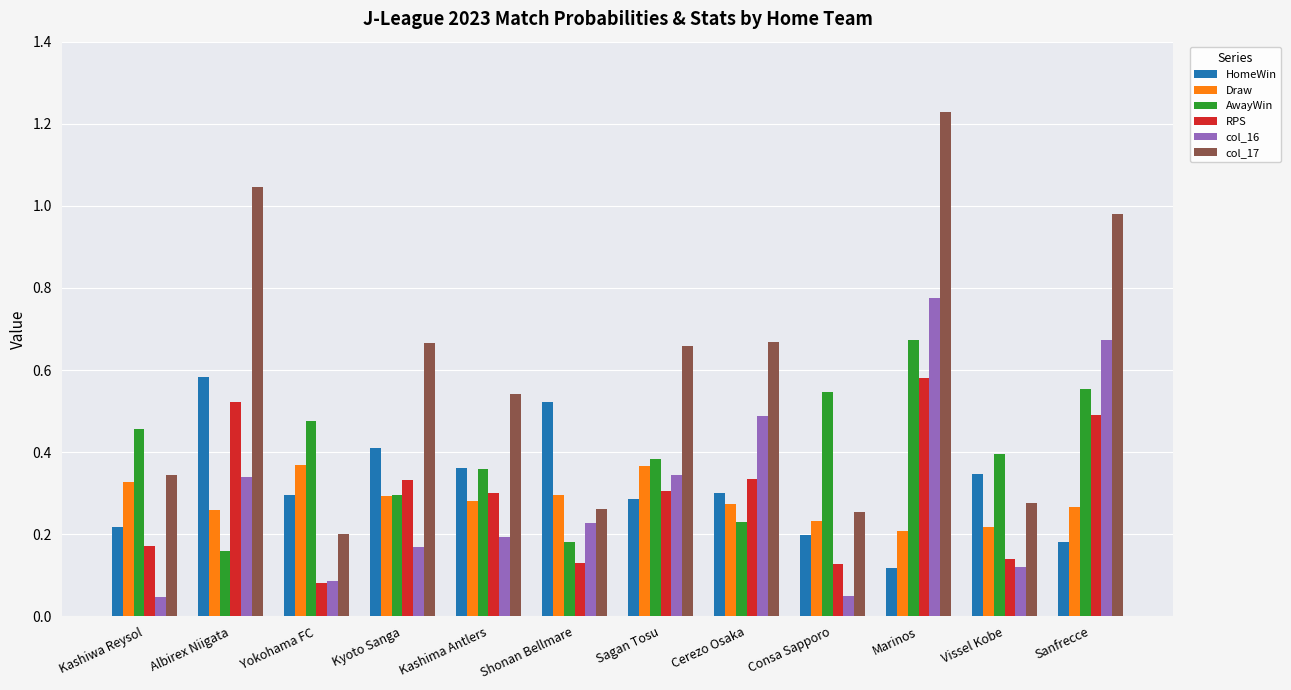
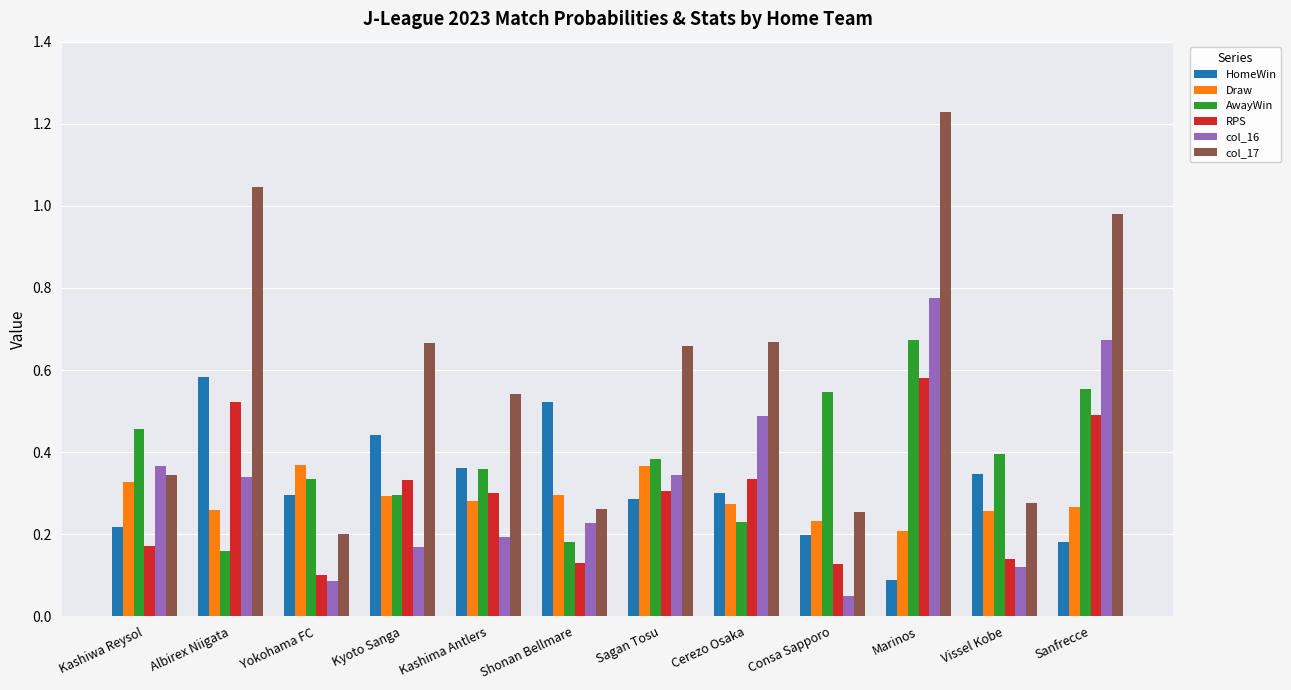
col_16, Kashiwa Reysol: 0.05 -> 0.37
AwayWin, Yokohama FC: 0.48 -> 0.34
RPS, Yokohama FC: 0.08 -> 0.10
HomeWin, Kyoto Sanga: 0.41 -> 0.44
HomeWin, Marinos: 0.12 -> 0.09
Draw, Vissel Kobe: 0.22 -> 0.26
